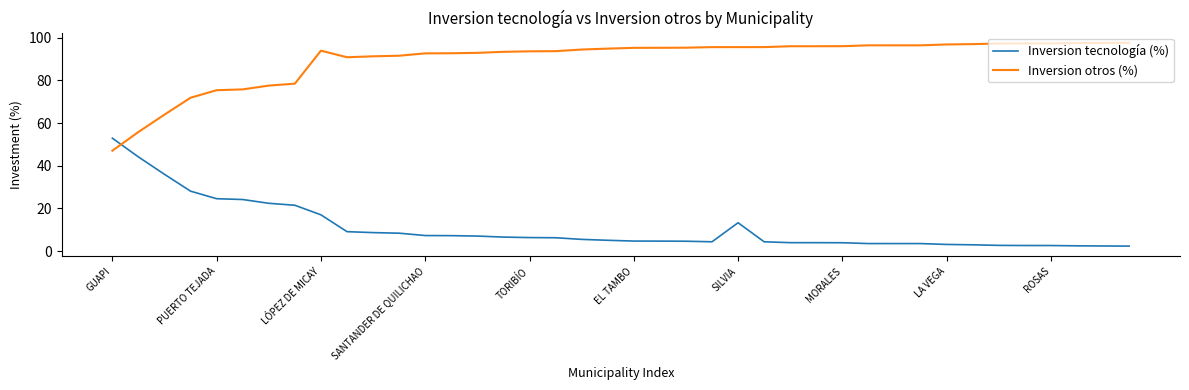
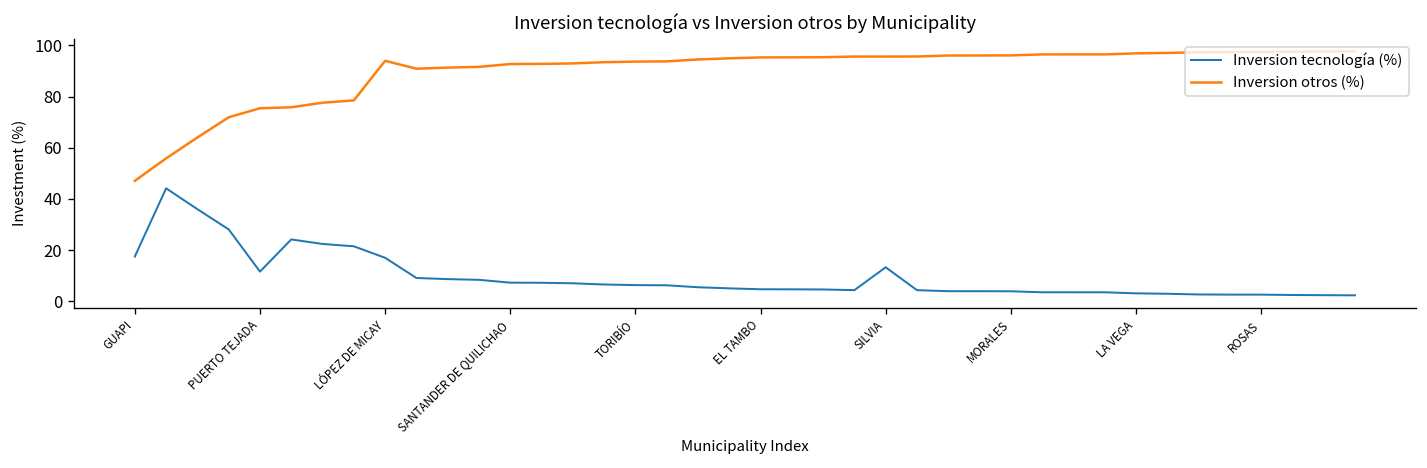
Inversion tecnología (%), GUAPI: 53 -> 18
Inversion tecnología (%), PUERTO TEJADA: 25 -> 12
